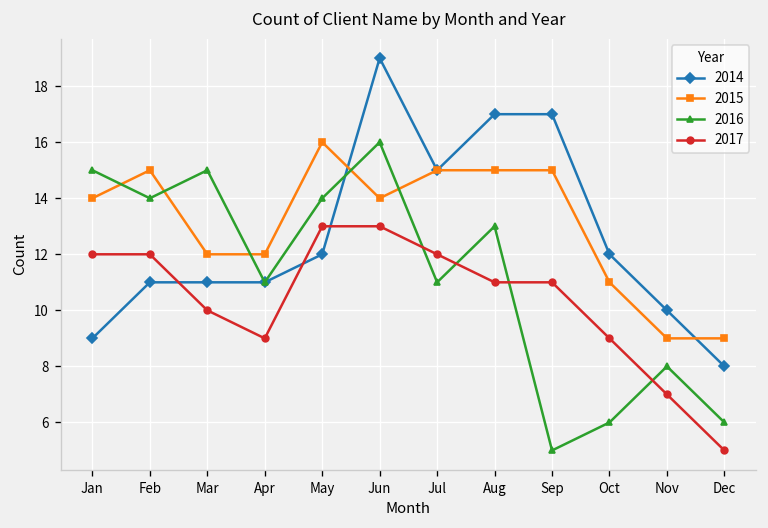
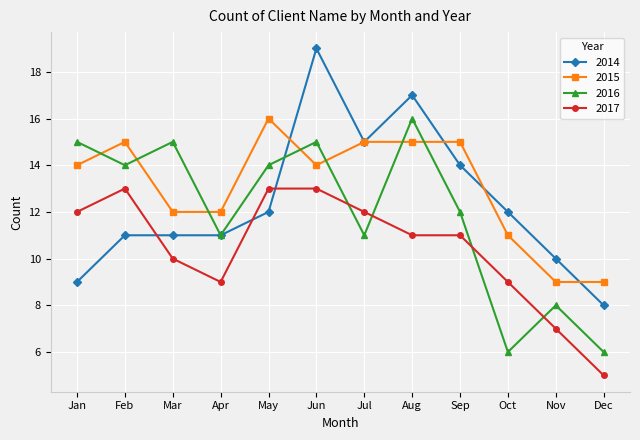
2017, Feb: 12 -> 13
2016, Jun: 16 -> 15
2016, Aug: 13 -> 16
2014, Sep: 17 -> 14
2016, Sep: 5 -> 12
